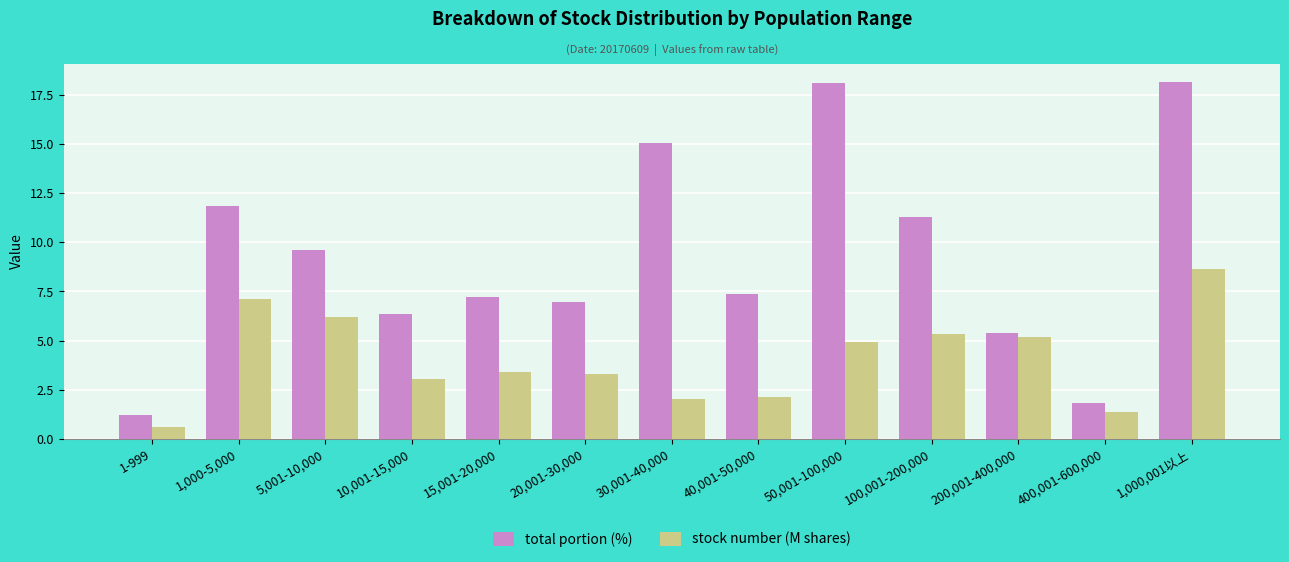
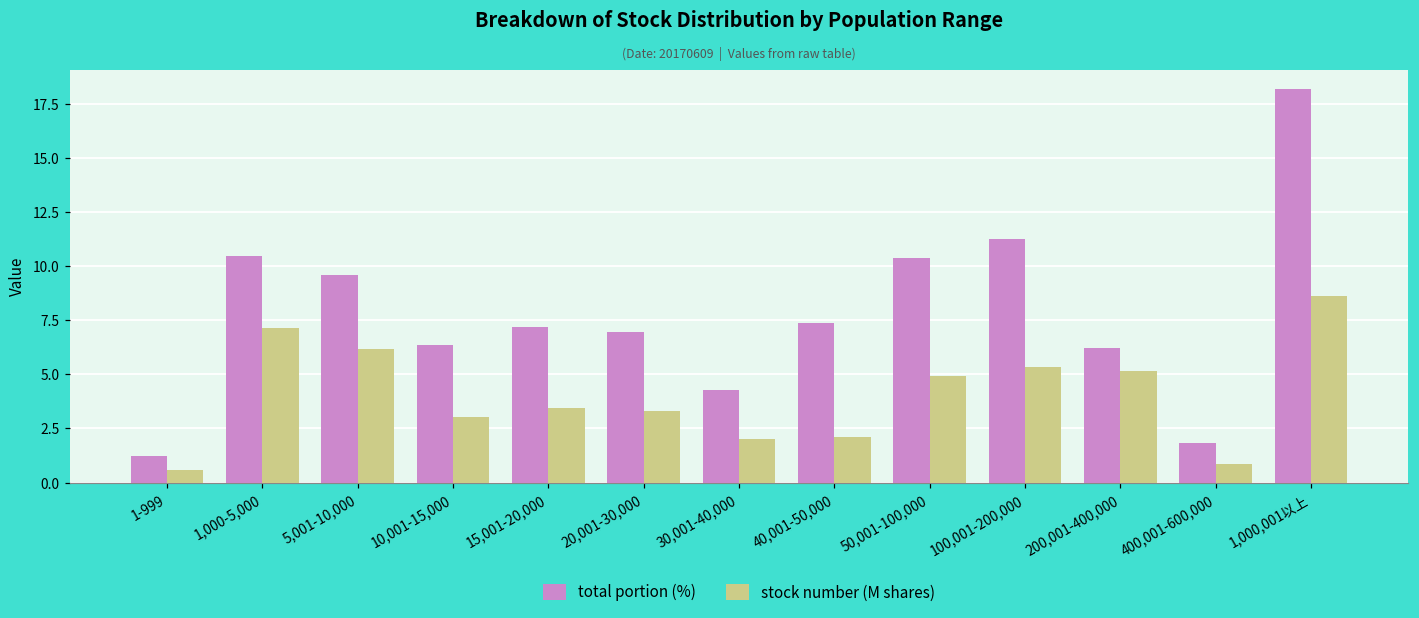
total portion (%), 1,000-5,000: 11.9 -> 10.5
total portion (%), 30,001-40,000: 15.0 -> 4.3
total portion (%), 50,001-100,000: 18.1 -> 10.4
total portion (%), 200,001-400,000: 5.4 -> 6.2
stock number (M shares), 400,001-600,000: 1.4 -> 0.9
